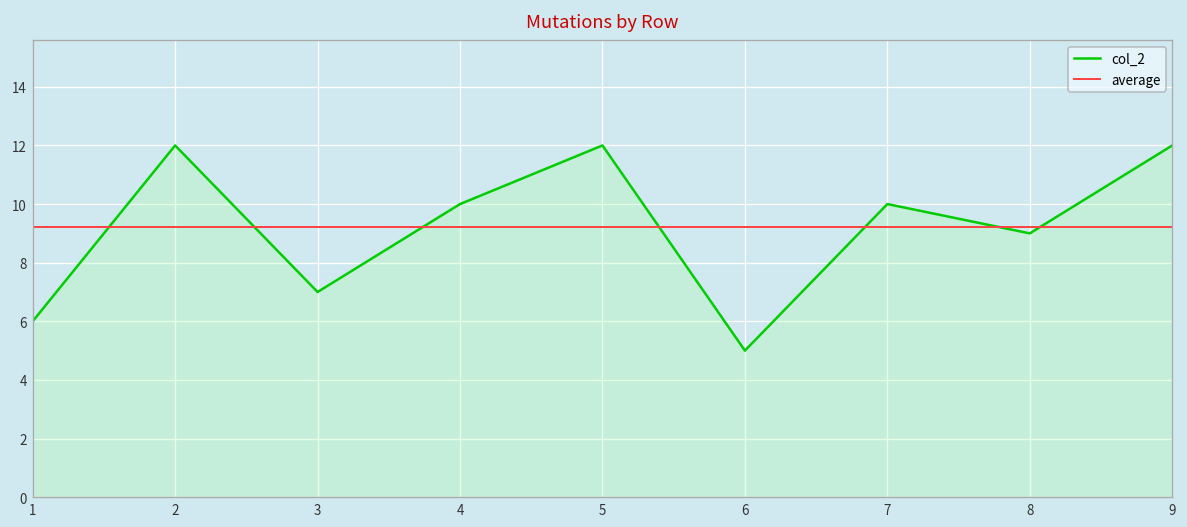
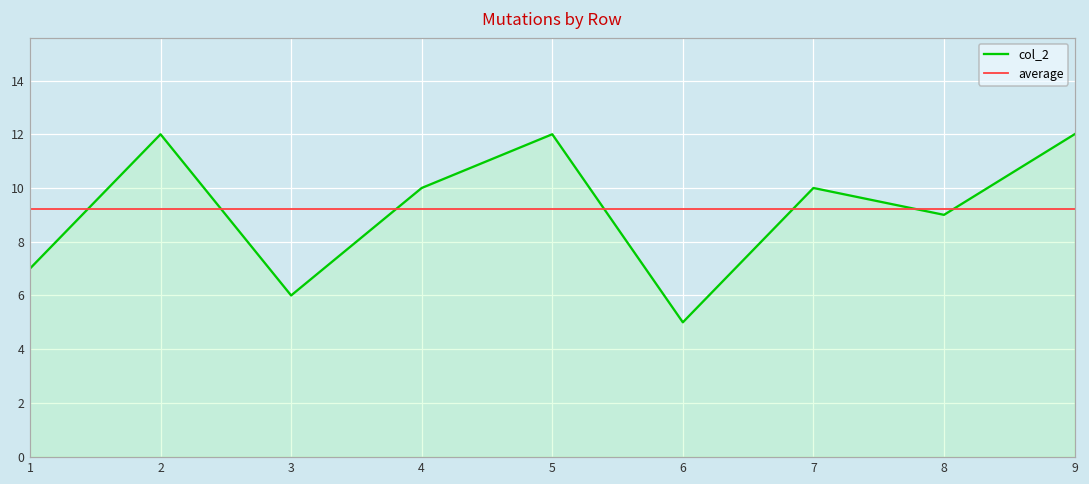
1: 6 -> 7
3: 7 -> 6
